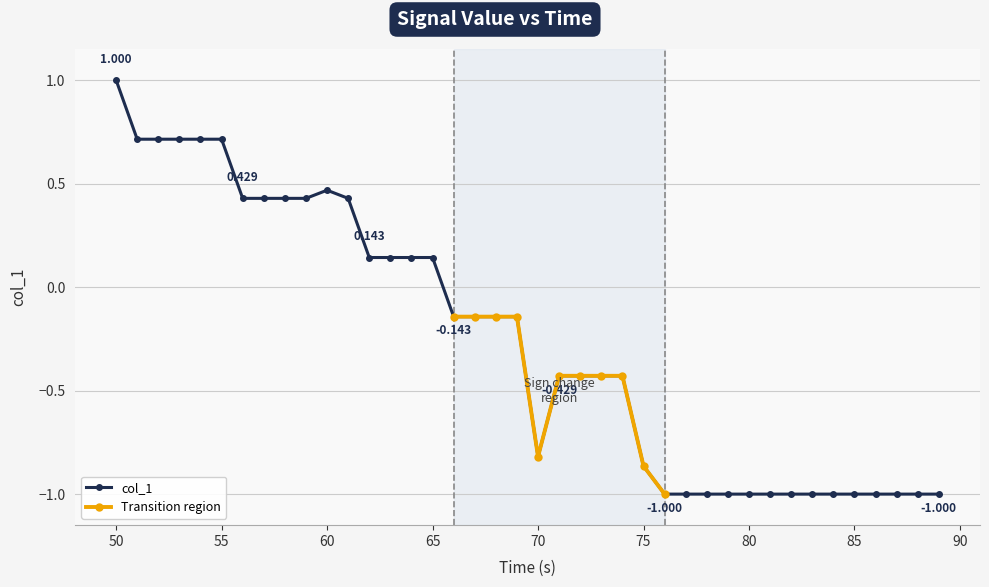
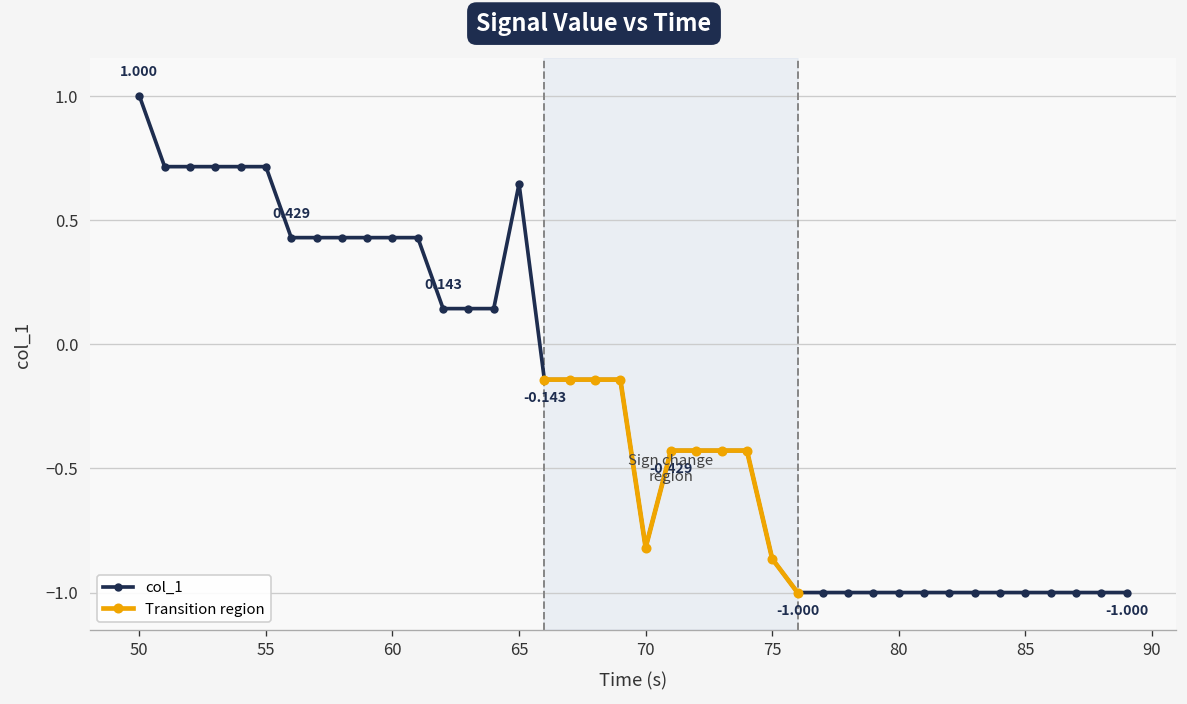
col_1, 60: 0.47 -> 0.43
col_1, 65: 0.14 -> 0.65
